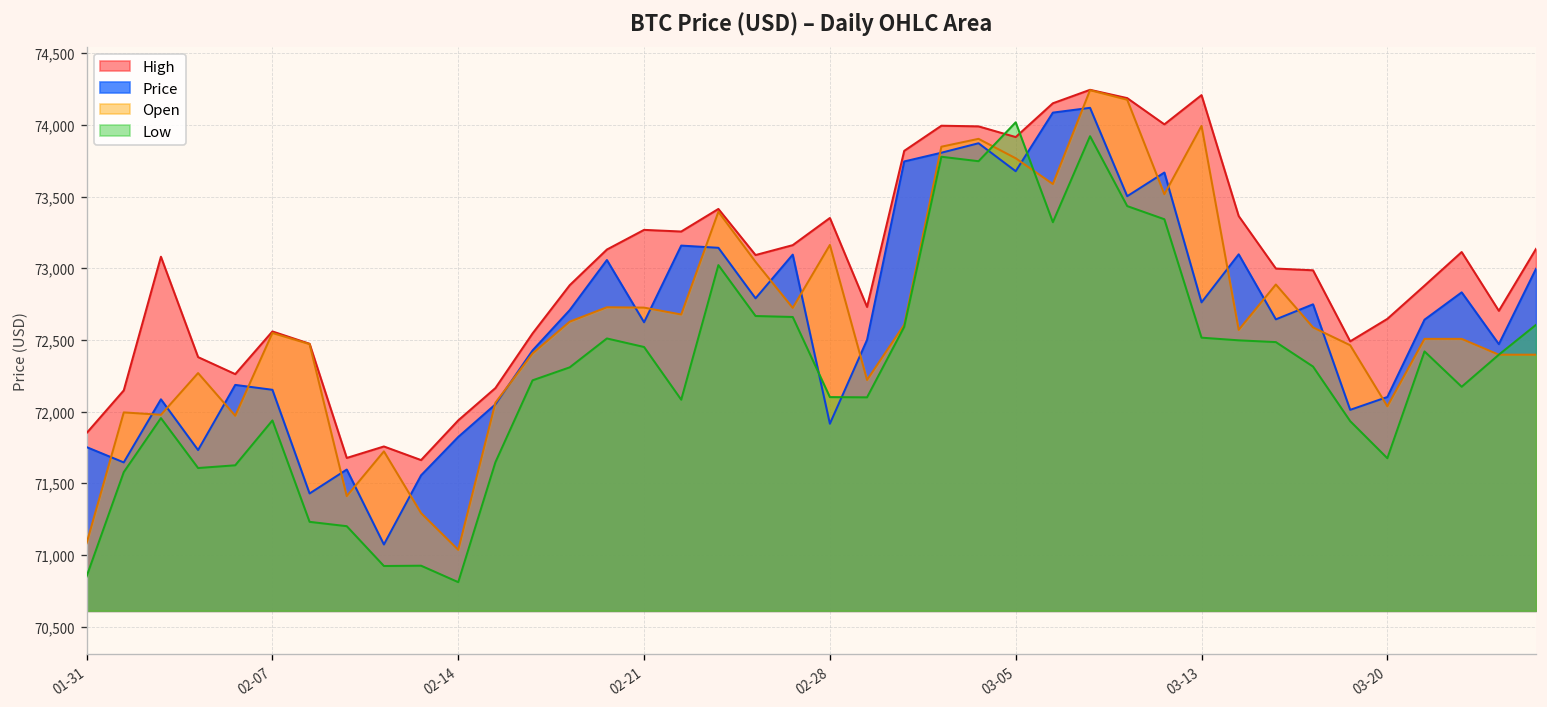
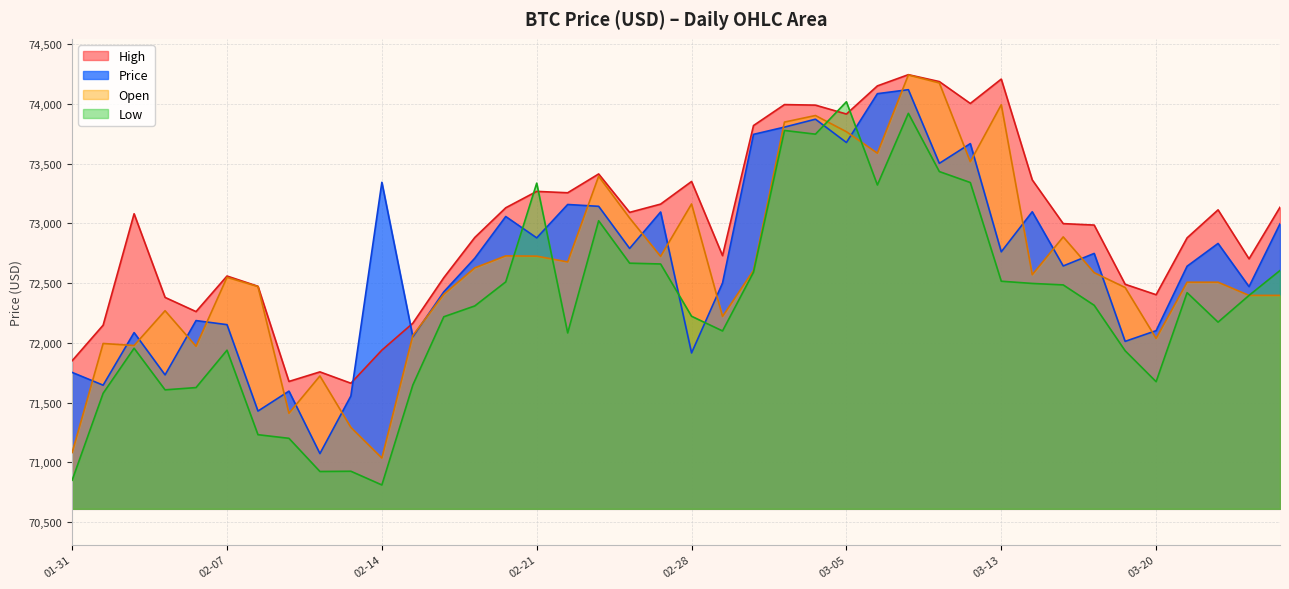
Price, 02-14: 71,820 -> 73,340
Price, 02-21: 72,620 -> 72,880
Low, 02-21: 72,450 -> 73,340
Low, 02-28: 72,100 -> 72,220
High, 03-20: 72,650 -> 72,400
